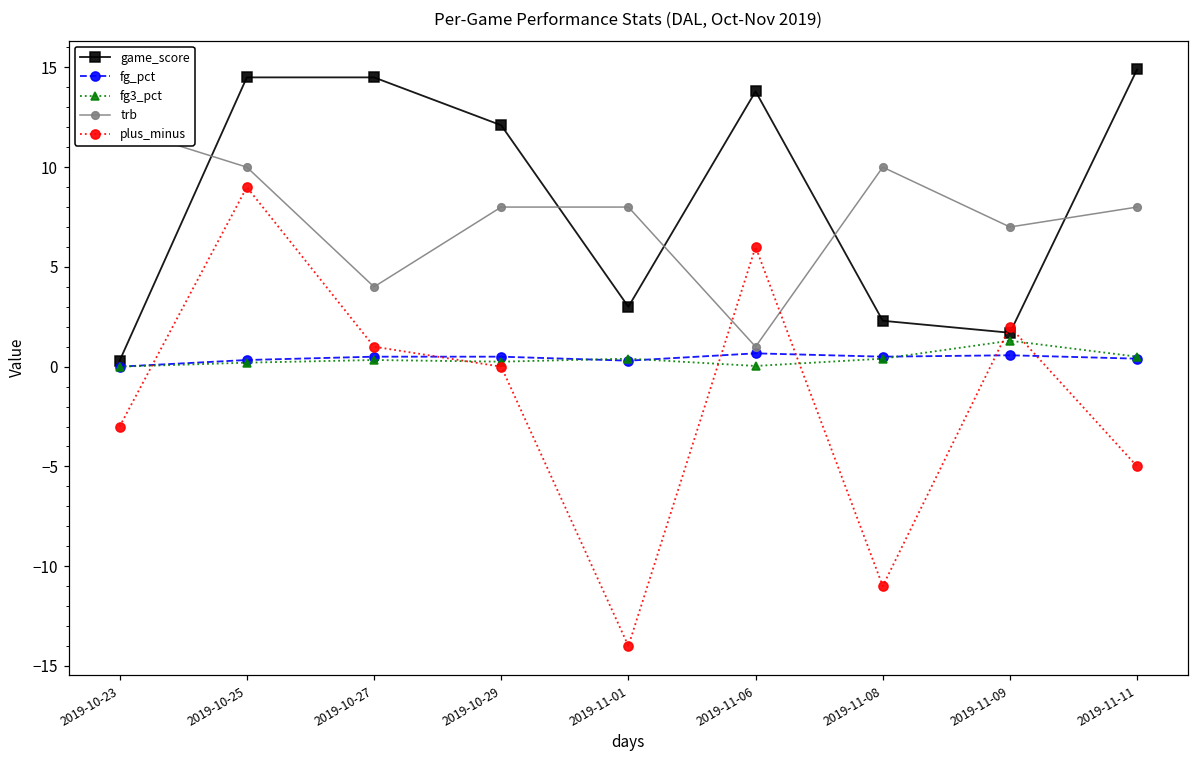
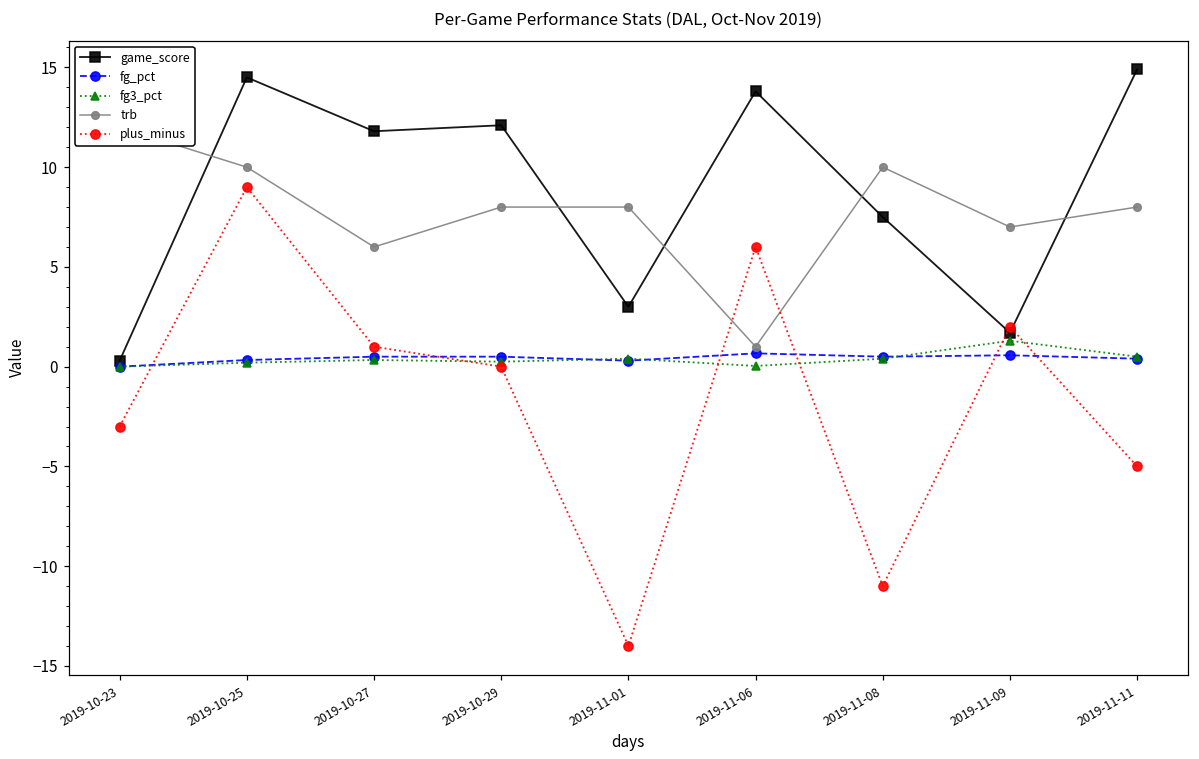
game_score, 2019-10-27: 14.5 -> 11.8
trb, 2019-10-27: 4 -> 6
game_score, 2019-11-08: 2.3 -> 7.5
